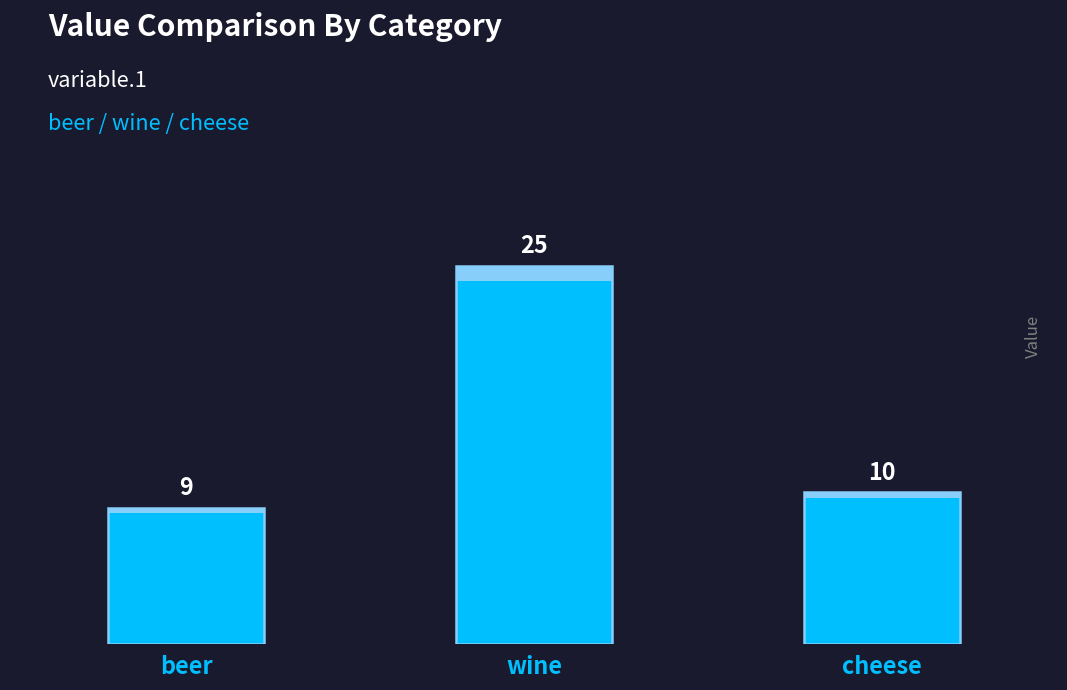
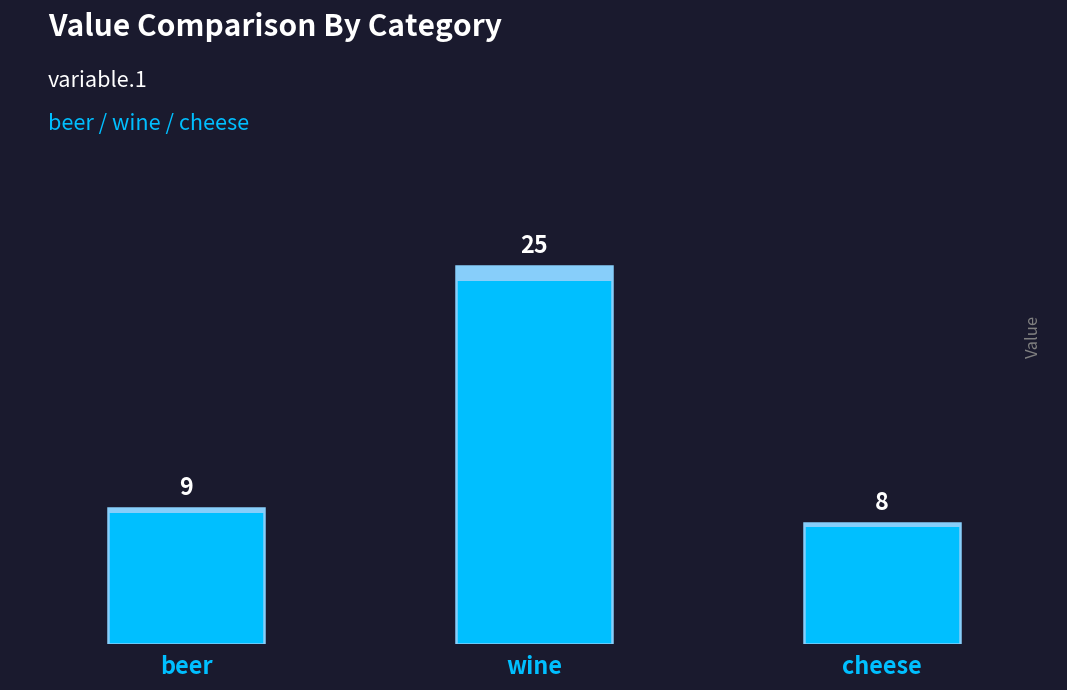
cheese: 10 -> 8
